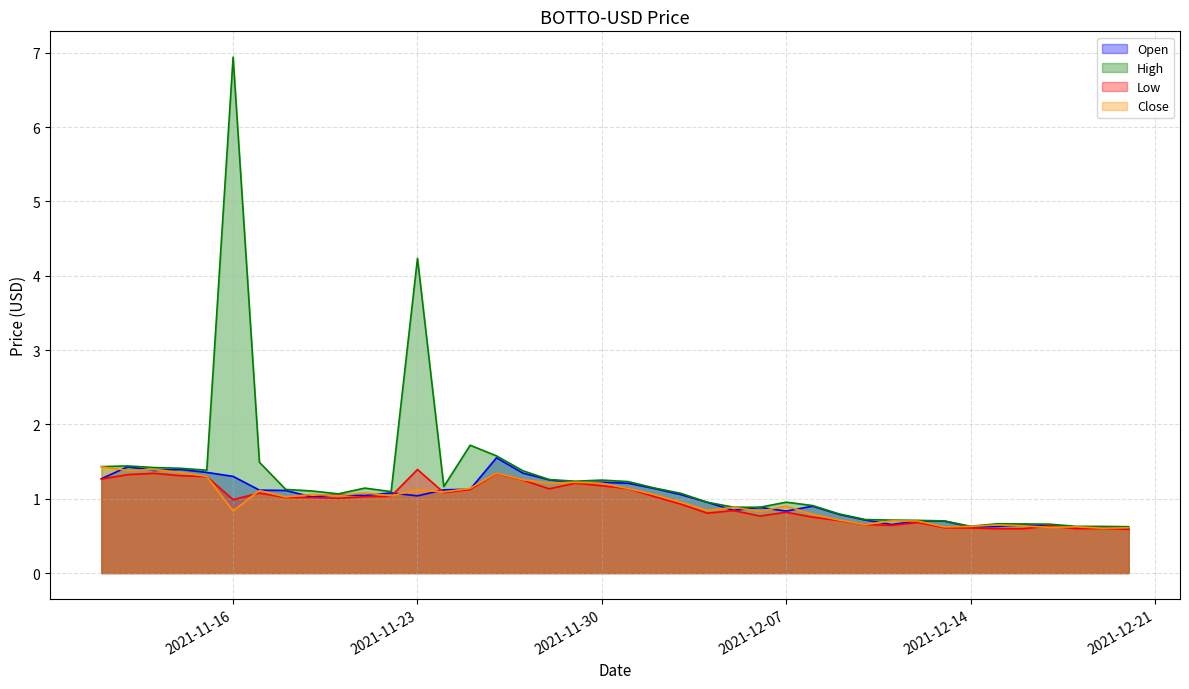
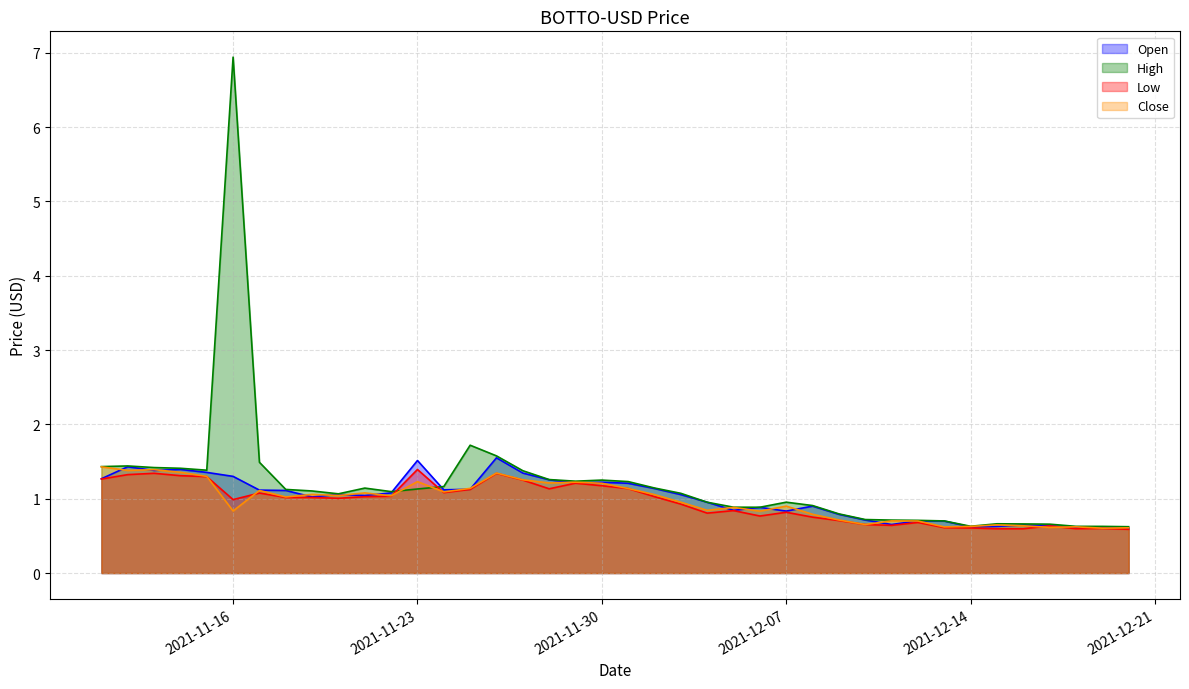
Open, 2021-11-23: 1.0 -> 1.5
High, 2021-11-23: 4.2 -> 1.1
Close, 2021-11-23: 1.1 -> 1.2
